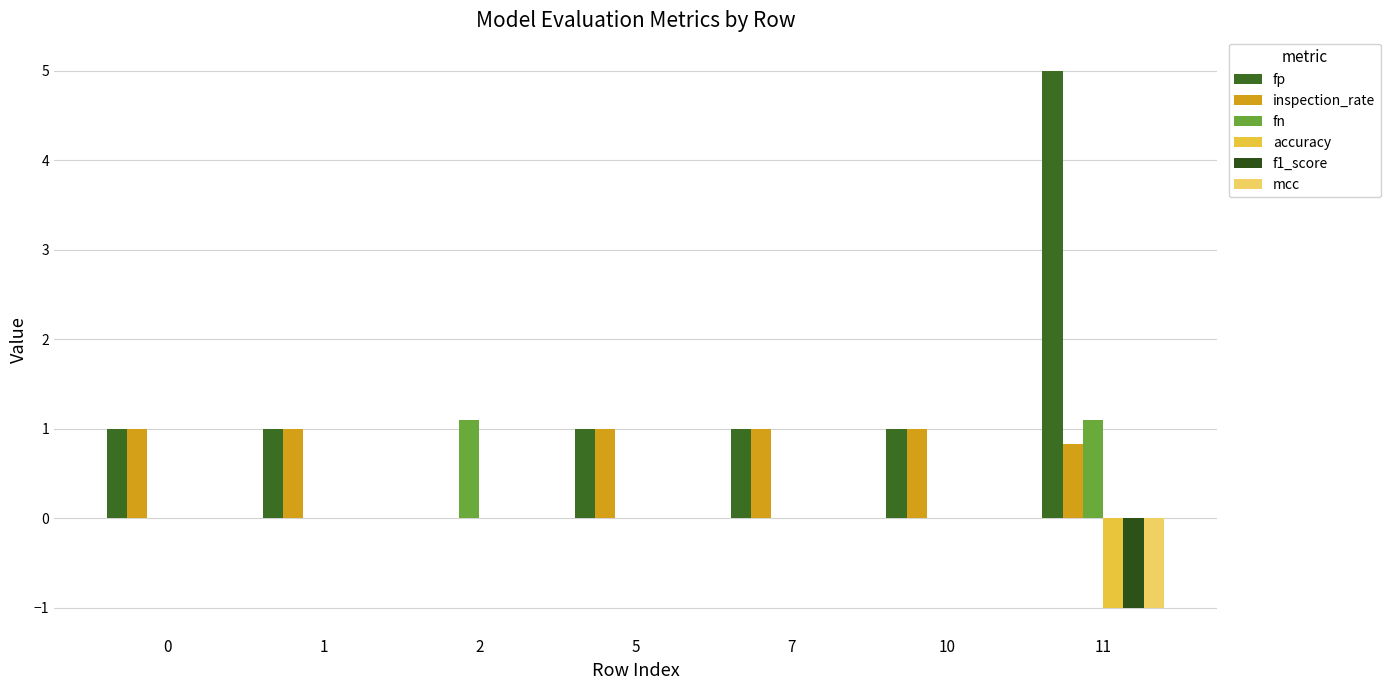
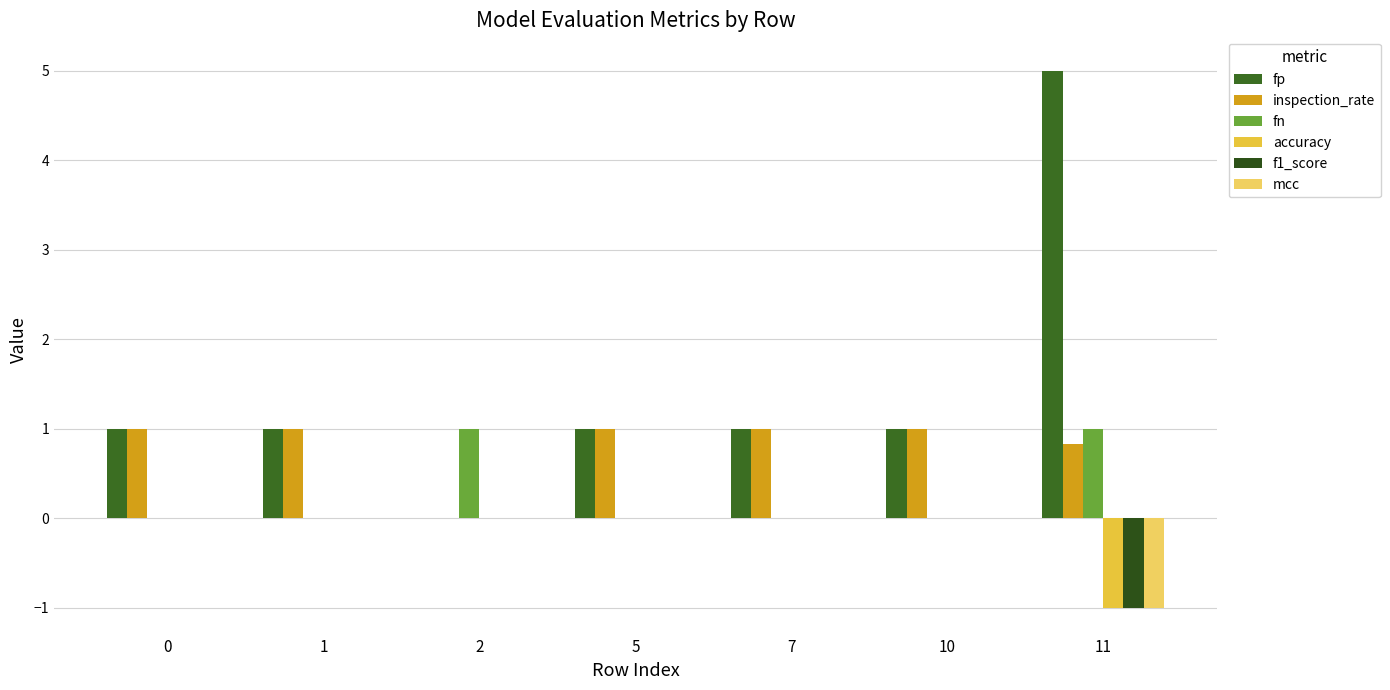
fn, 2: 1.1 -> 1.0
fn, 11: 1.1 -> 1.0
